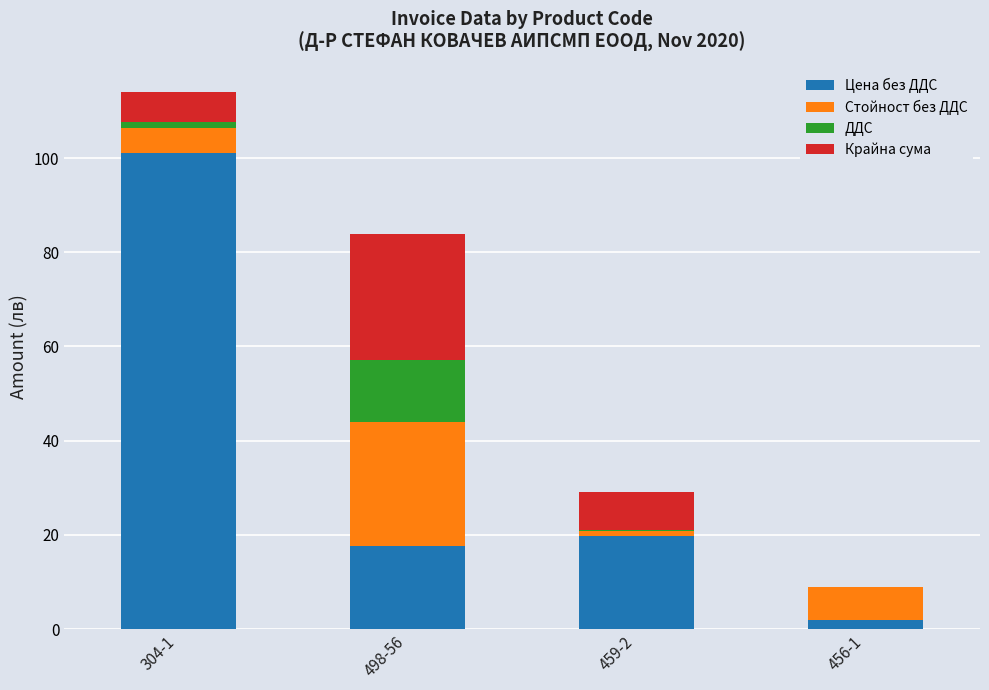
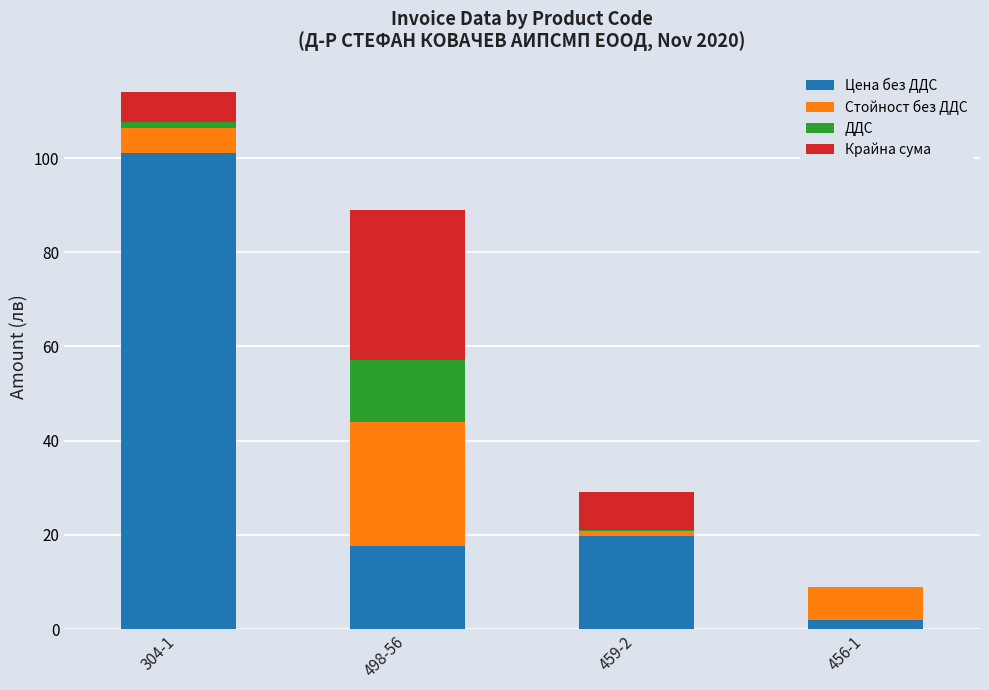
Крайна сума, 498-56: 27 -> 32
